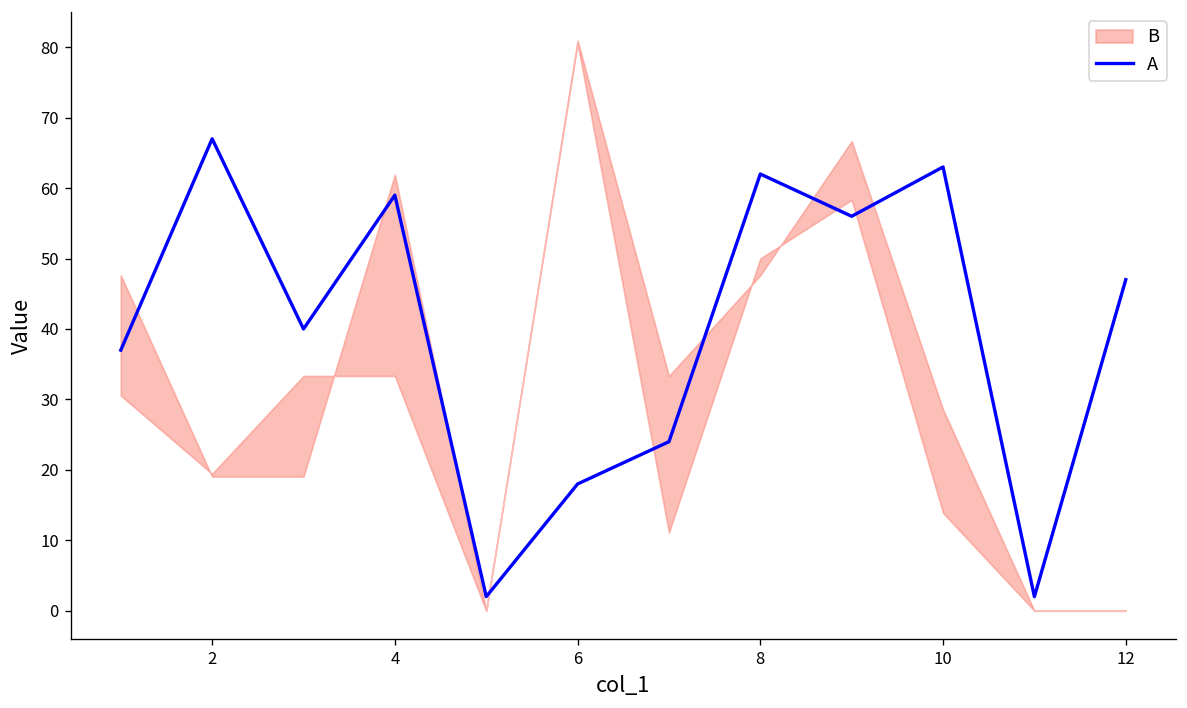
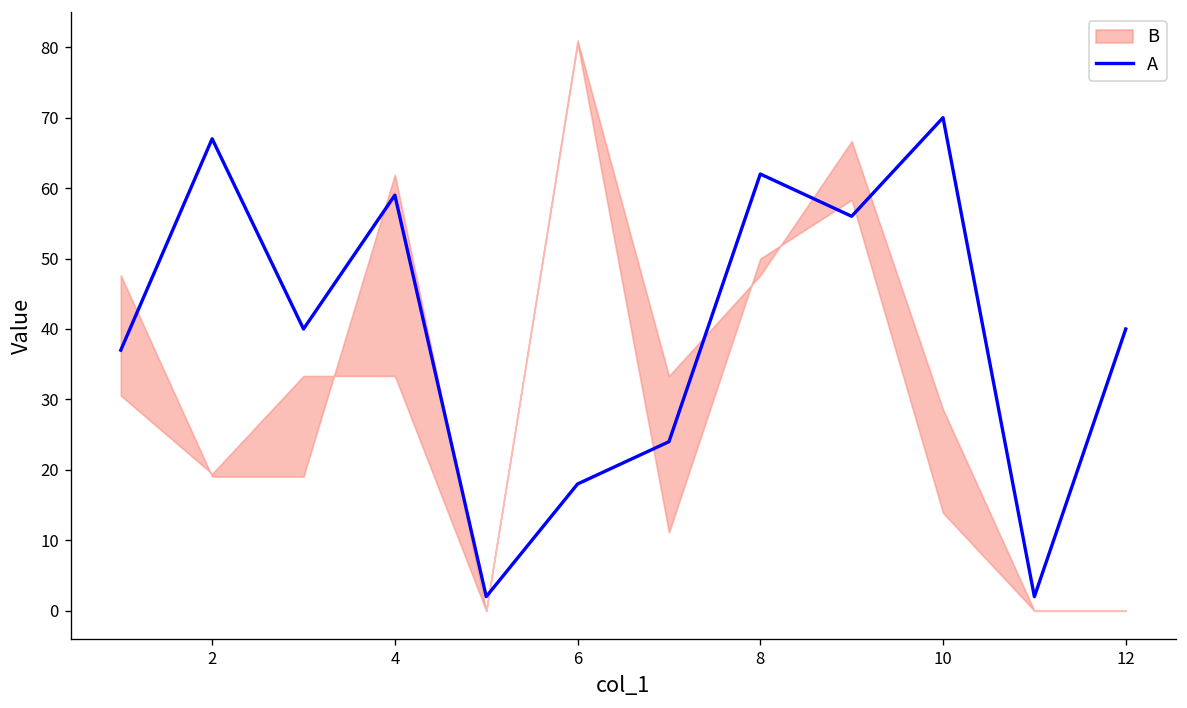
A, 10: 63 -> 70
A, 12: 47 -> 40
